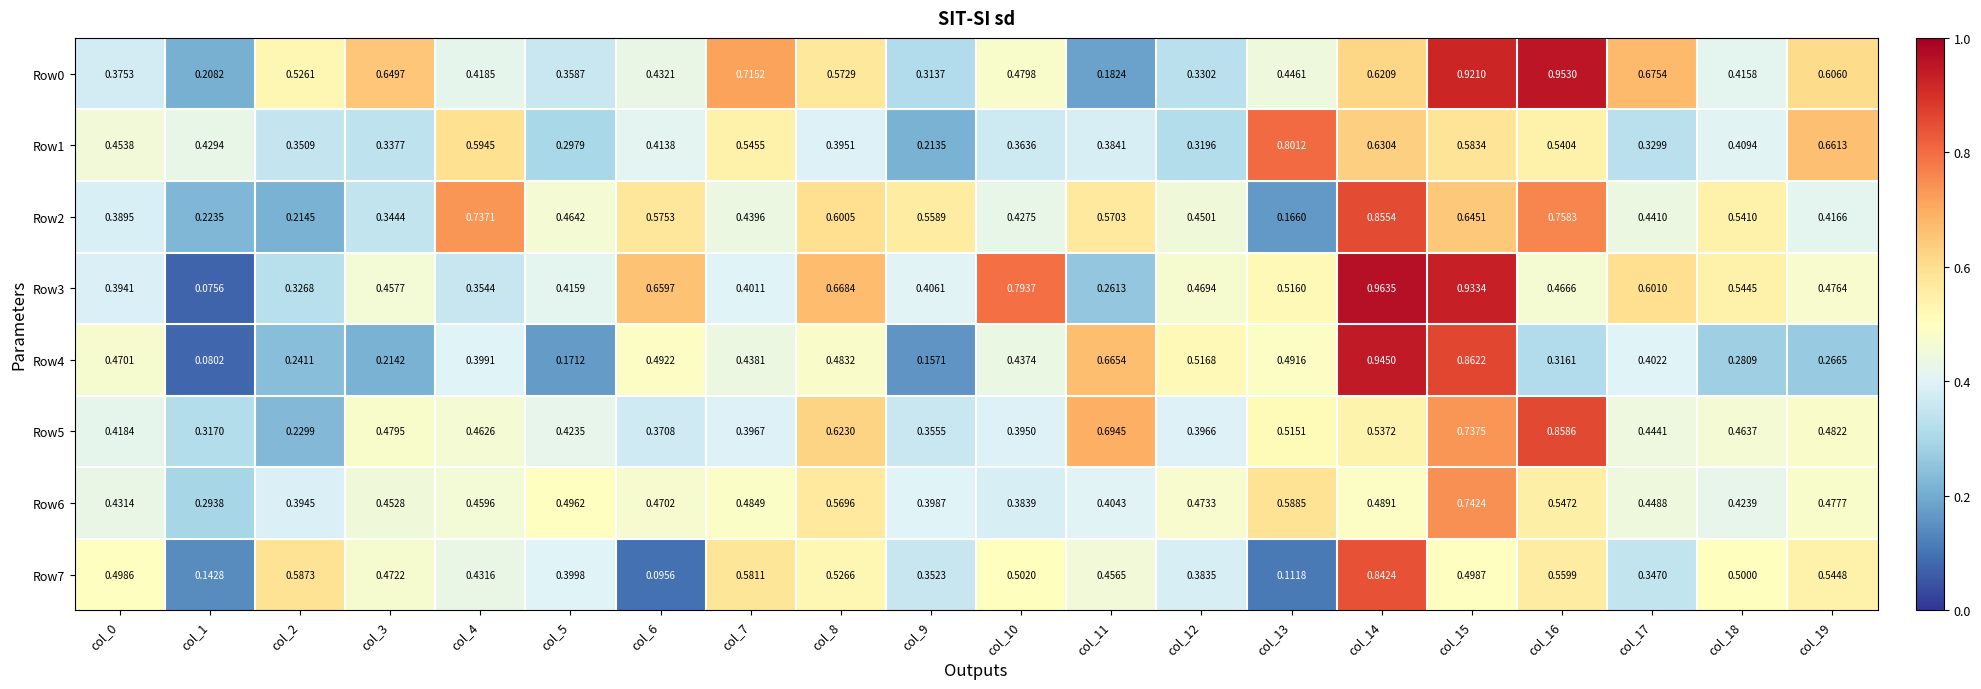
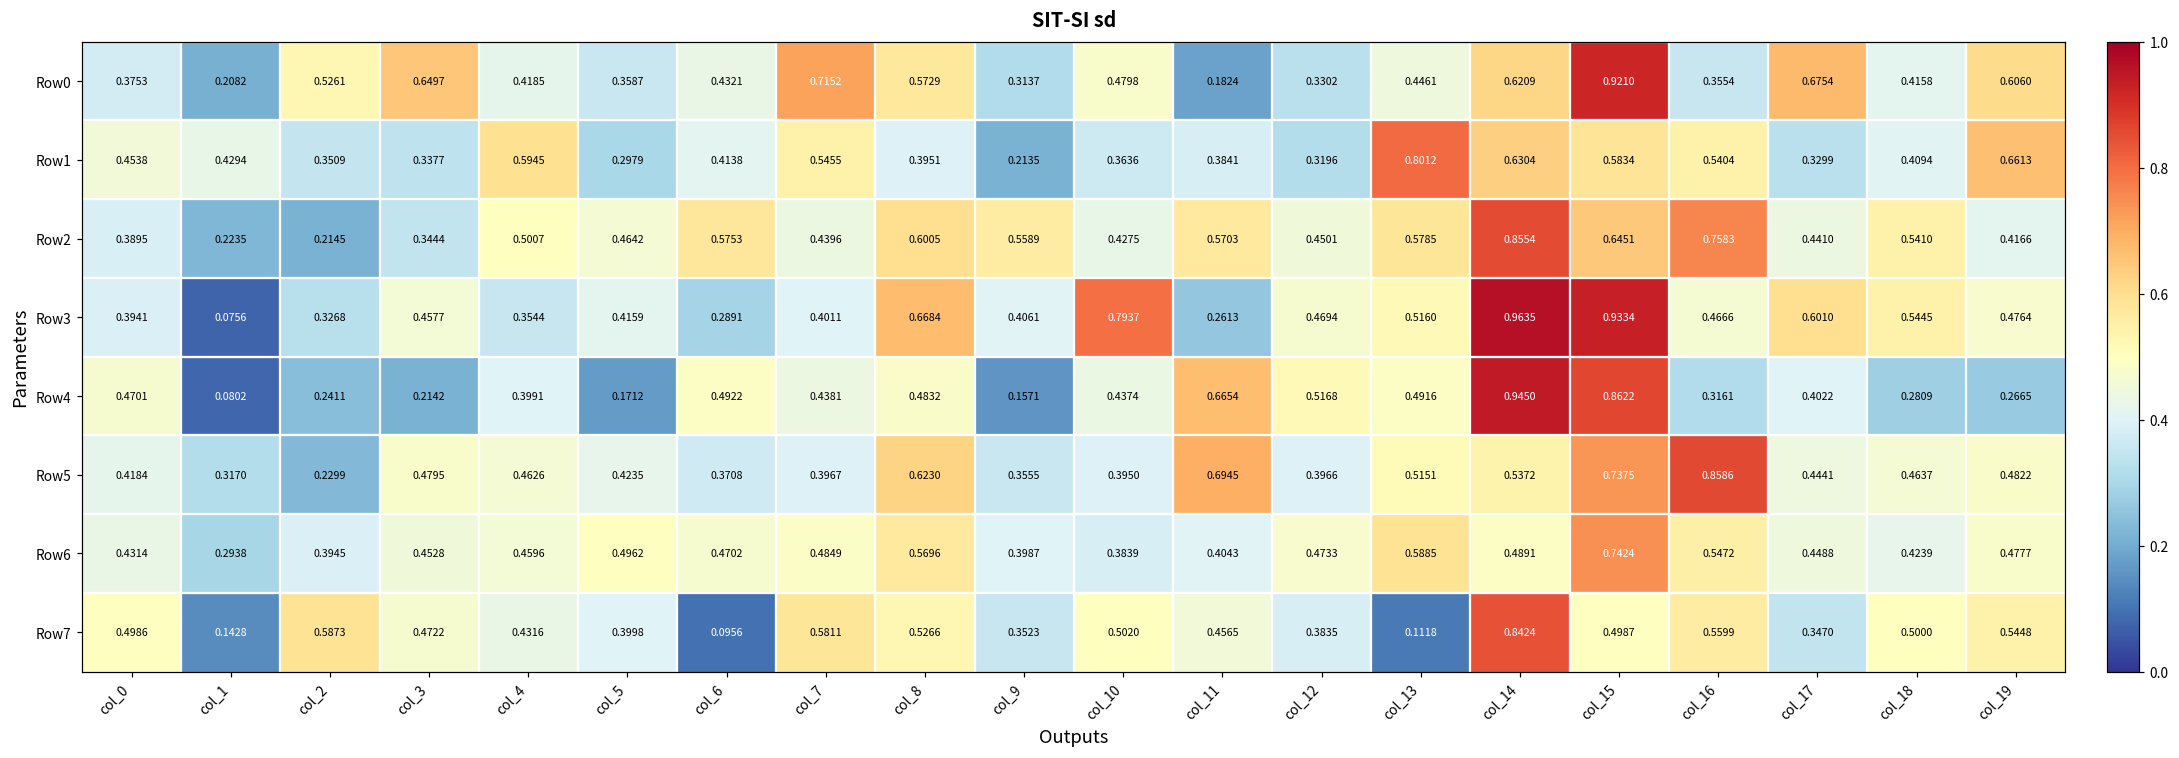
Row0, col_16: 0.9530 -> 0.3554
Row2, col_4: 0.7371 -> 0.5007
Row2, col_13: 0.1660 -> 0.5785
Row3, col_6: 0.6597 -> 0.2891
